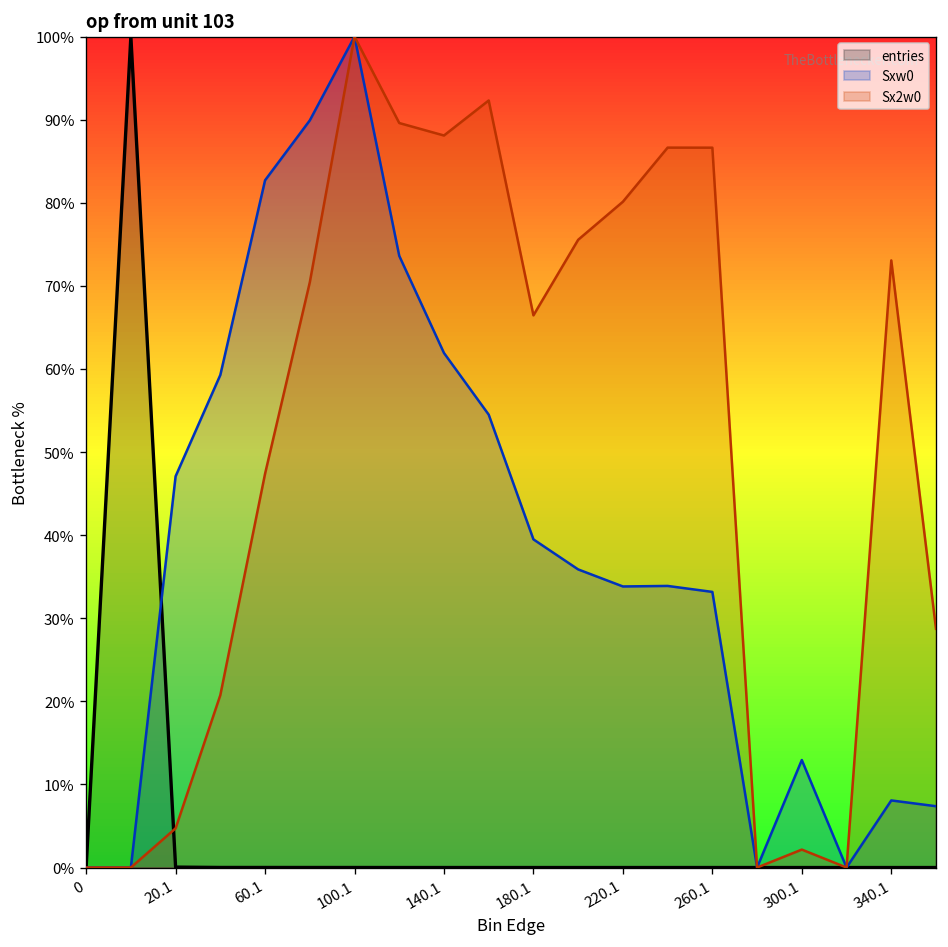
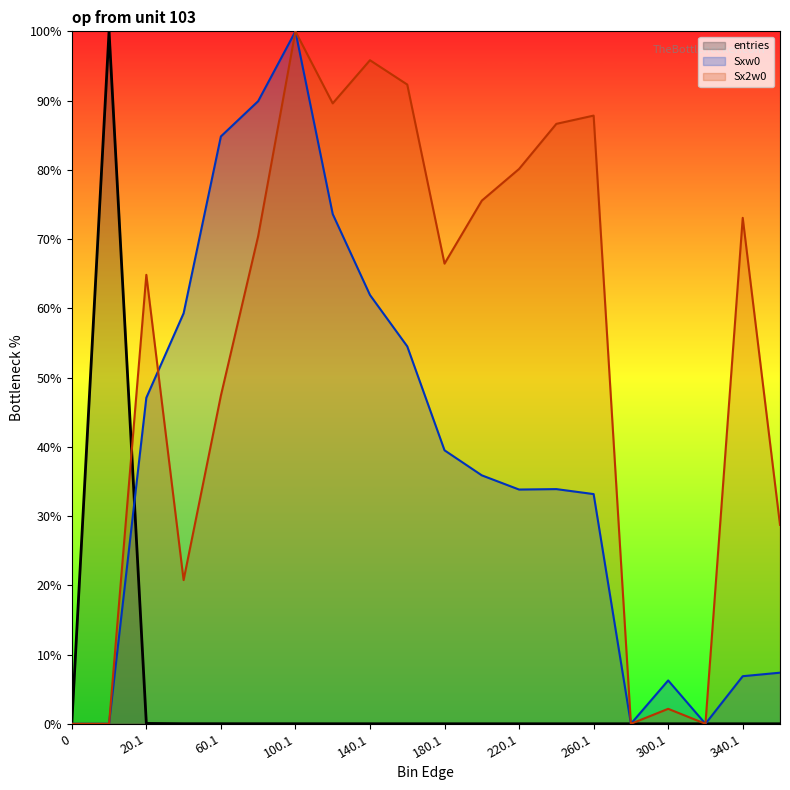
Sx2w0, 20.1: 5% -> 65%
Sxw0, 60.1: 83% -> 85%
Sx2w0, 140.1: 88% -> 96%
Sx2w0, 260.1: 87% -> 88%
Sxw0, 300.1: 13% -> 6%
Sxw0, 340.1: 8% -> 7%
